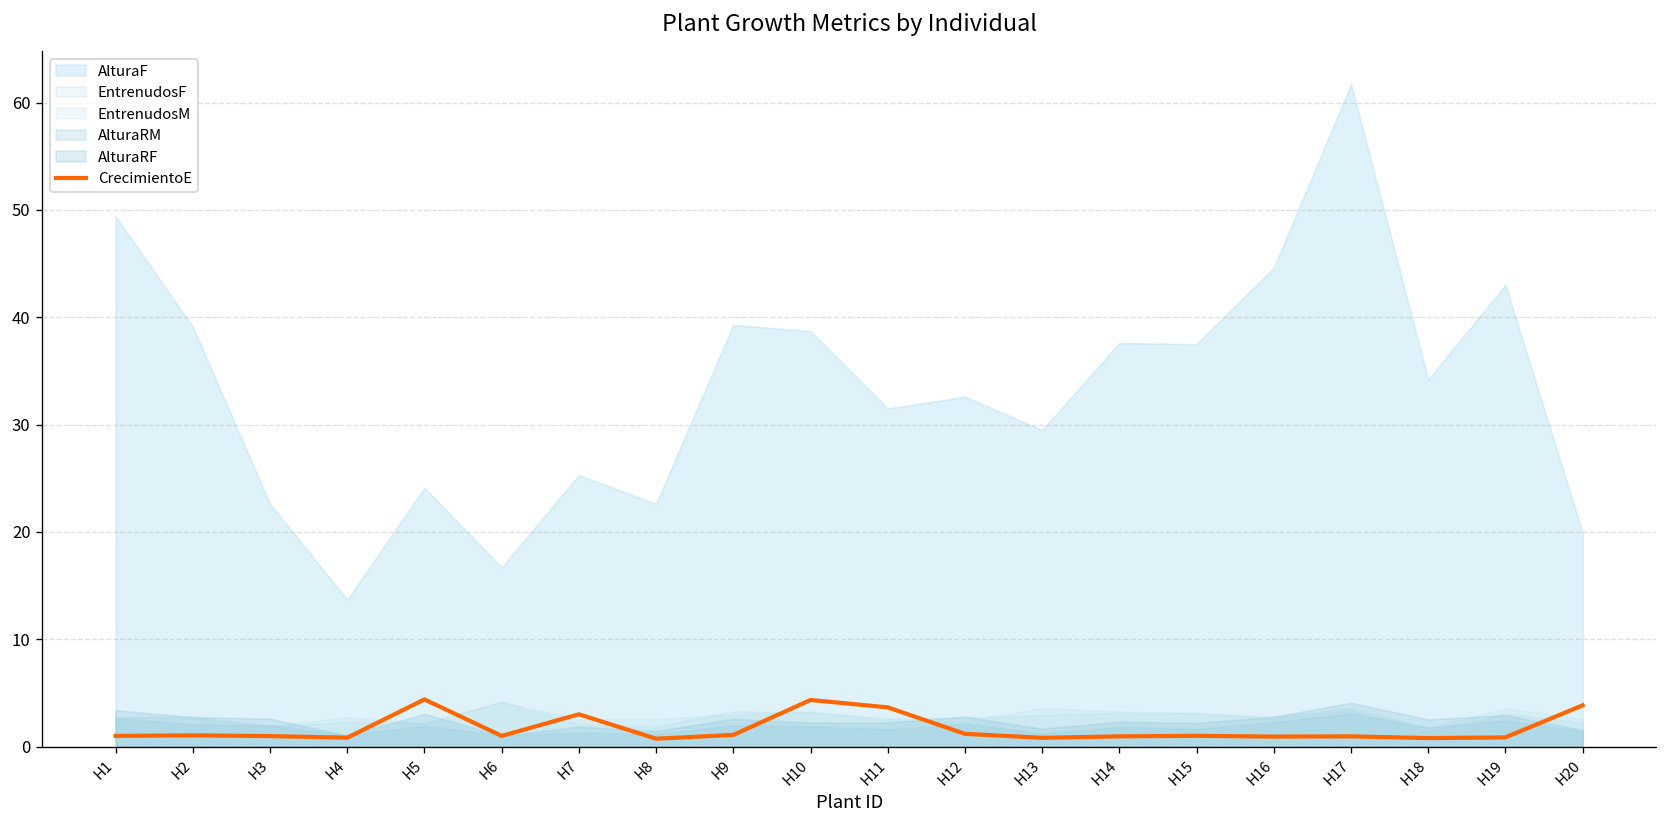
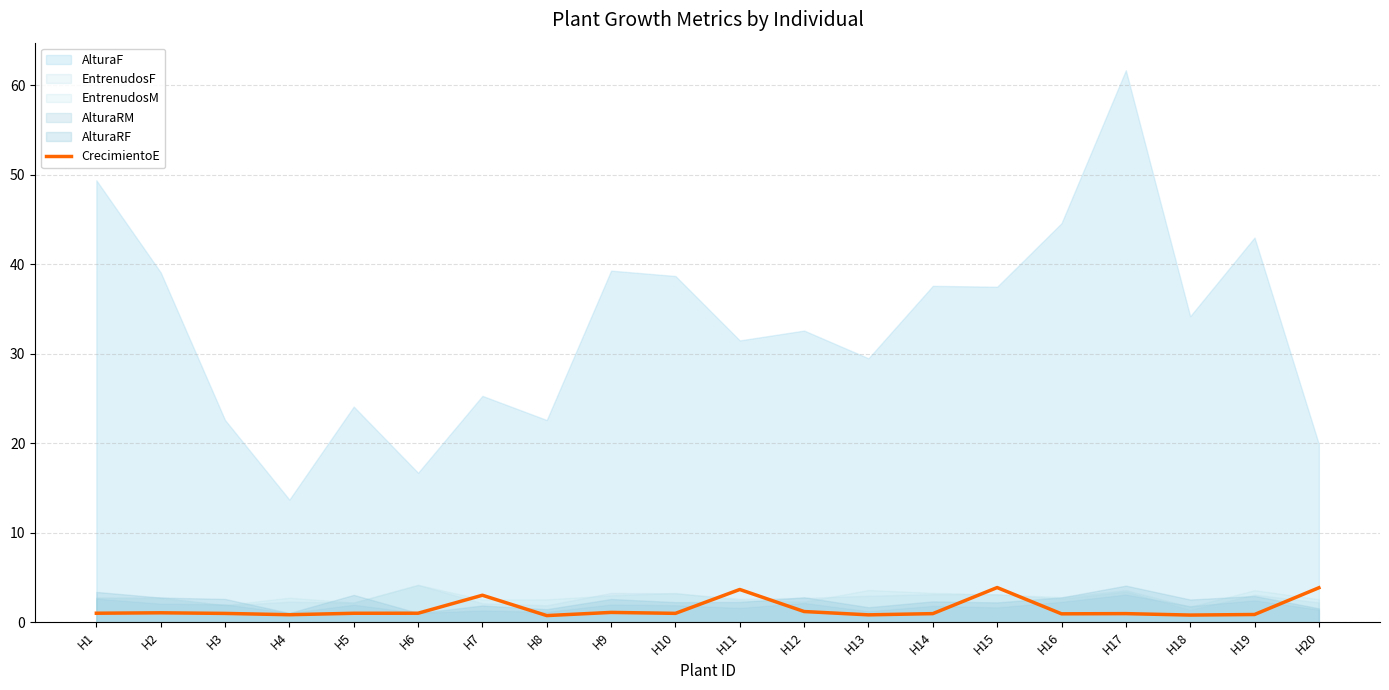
CrecimientoE, H5: 4 -> 1
CrecimientoE, H10: 4 -> 1
CrecimientoE, H15: 1 -> 4
